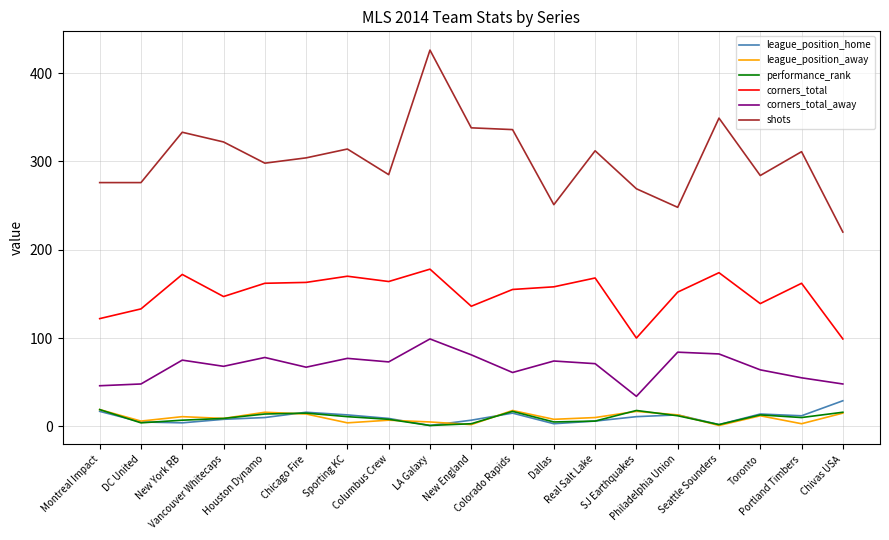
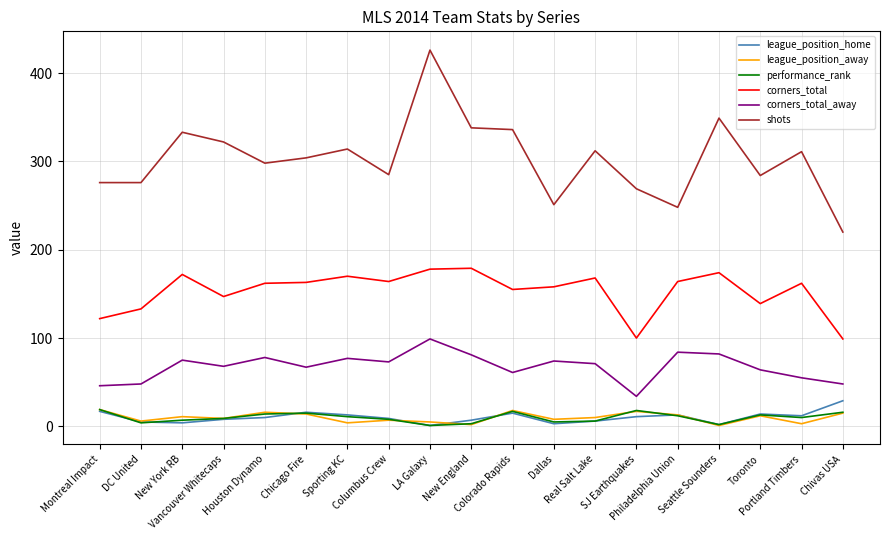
corners_total, New England: 140 -> 180
corners_total, Philadelphia Union: 150 -> 160
